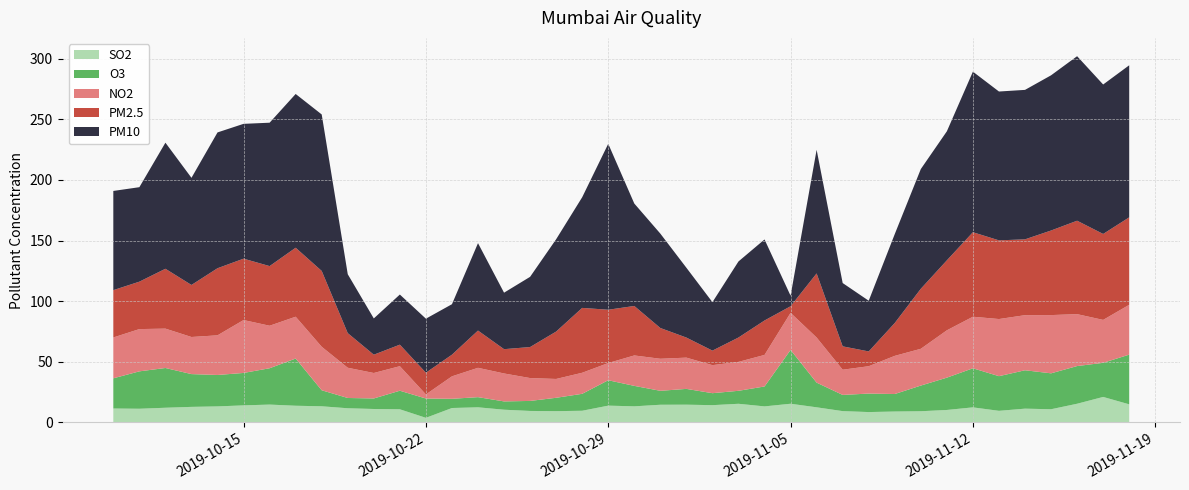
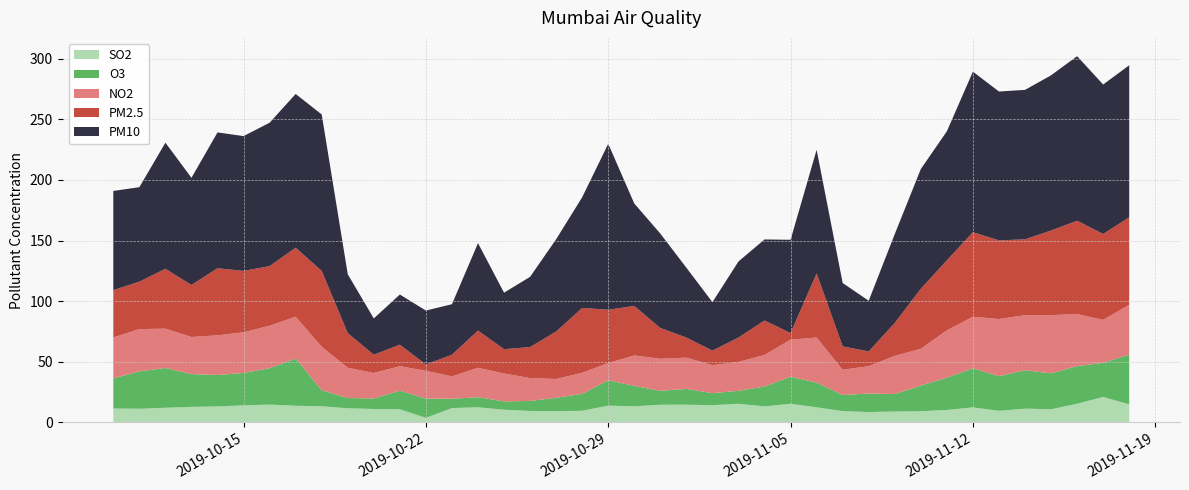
NO2, 2019-10-15: 44 -> 34
NO2, 2019-10-22: 3 -> 23
PM2.5, 2019-10-22: 18 -> 5
O3, 2019-11-05: 44 -> 22
PM10, 2019-11-05: 9 -> 77
